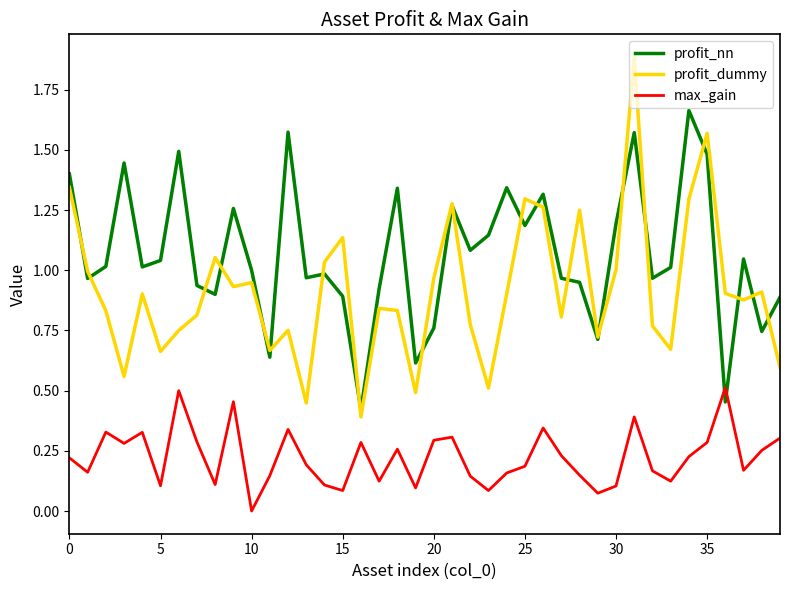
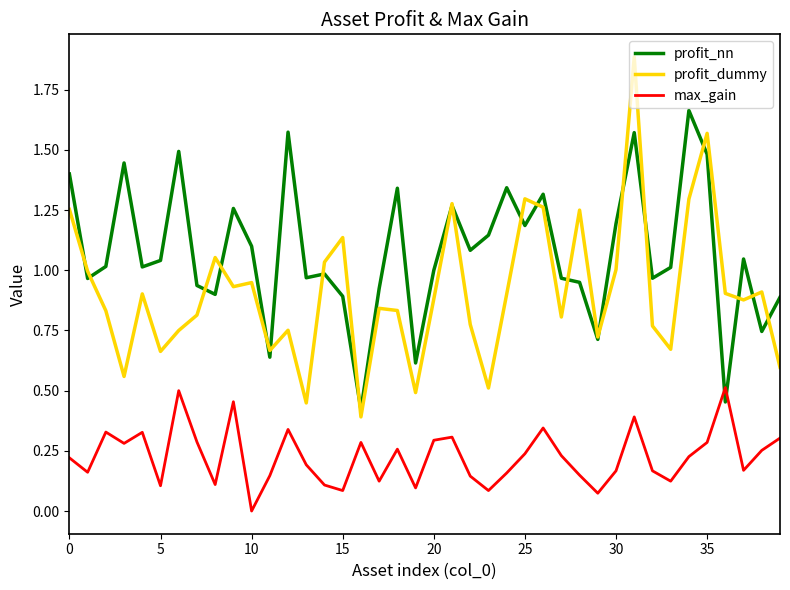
profit_dummy, 0: 1.34 -> 1.25
profit_nn, 10: 1.0 -> 1.1
profit_nn, 20: 0.76 -> 1.00
profit_dummy, 20: 0.97 -> 0.88
max_gain, 25: 0.19 -> 0.24
max_gain, 30: 0.10 -> 0.17
